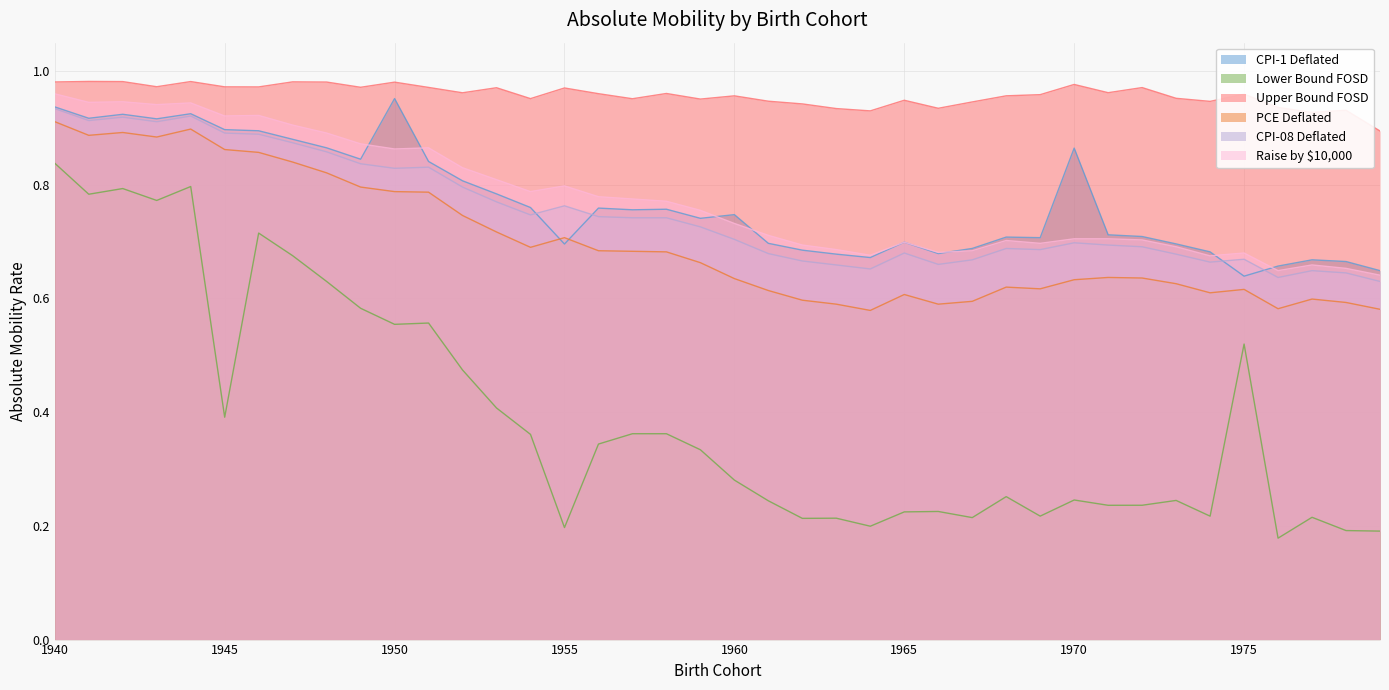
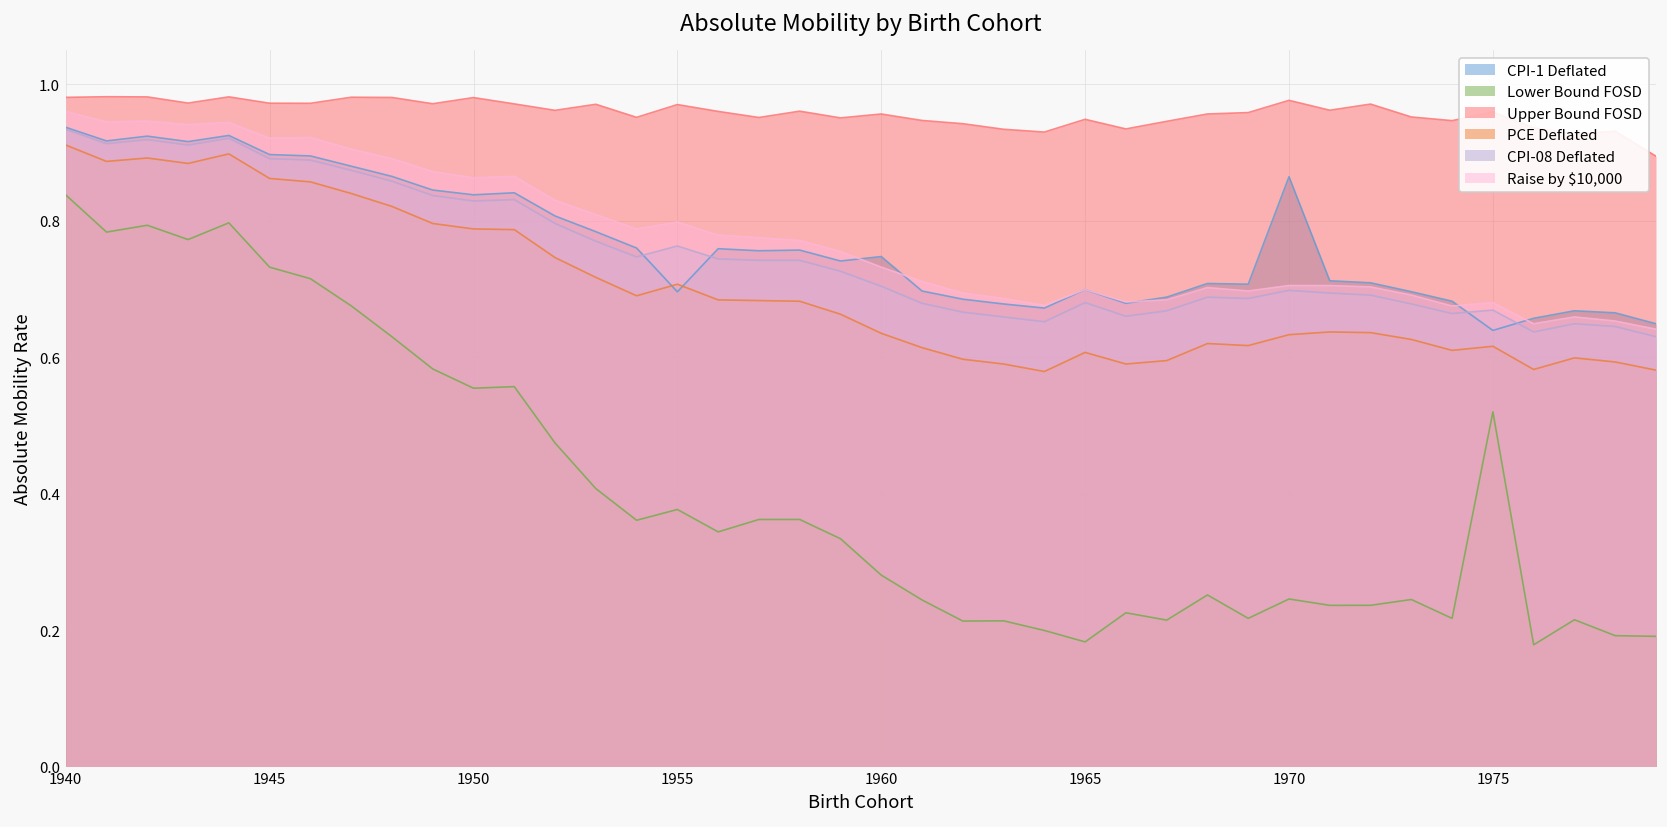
Lower Bound FOSD, 1945: 0.39 -> 0.73
CPI-1 Deflated, 1950: 0.95 -> 0.84
Lower Bound FOSD, 1955: 0.20 -> 0.38
Lower Bound FOSD, 1965: 0.22 -> 0.18
